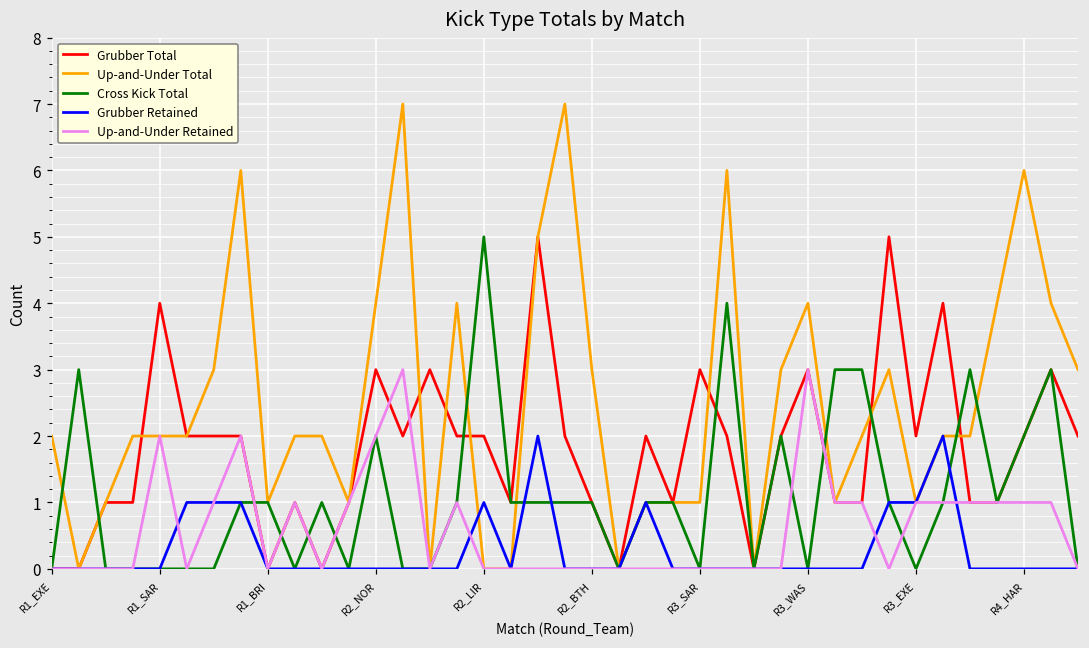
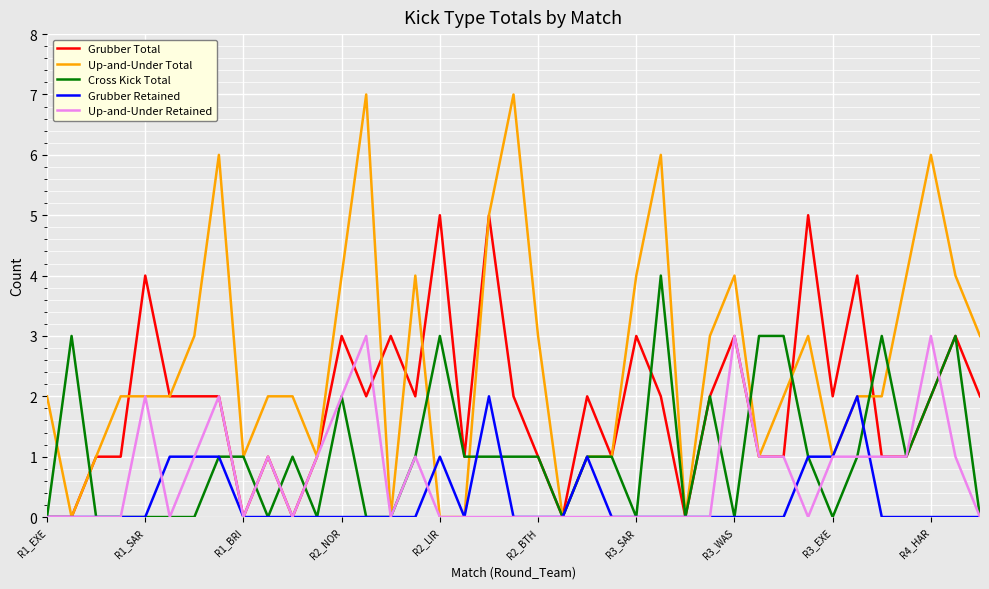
Grubber Total, R2_LIR: 2 -> 5
Cross Kick Total, R2_LIR: 5 -> 3
Up-and-Under Total, R3_SAR: 1 -> 4
Up-and-Under Retained, R4_HAR: 1 -> 3
